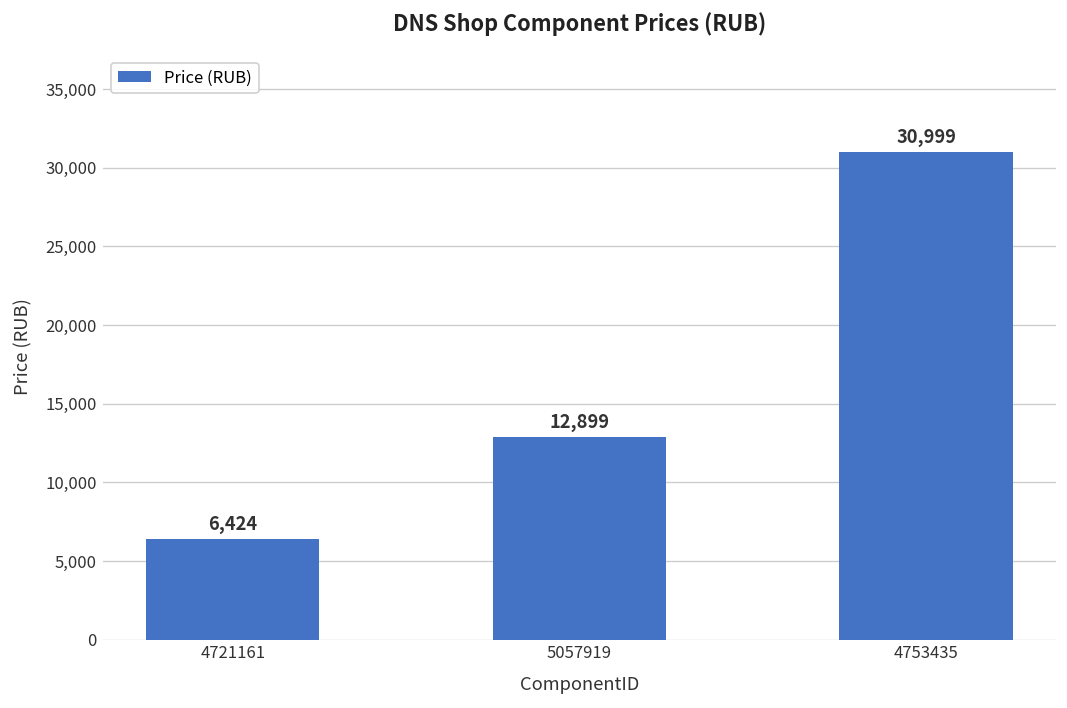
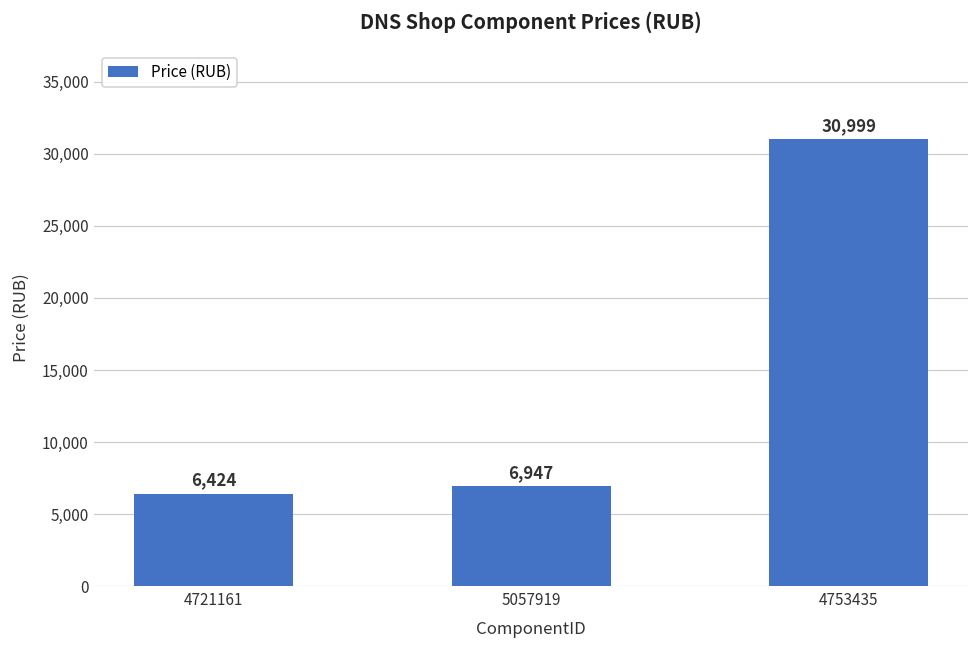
5057919: 12,899 -> 6,947
